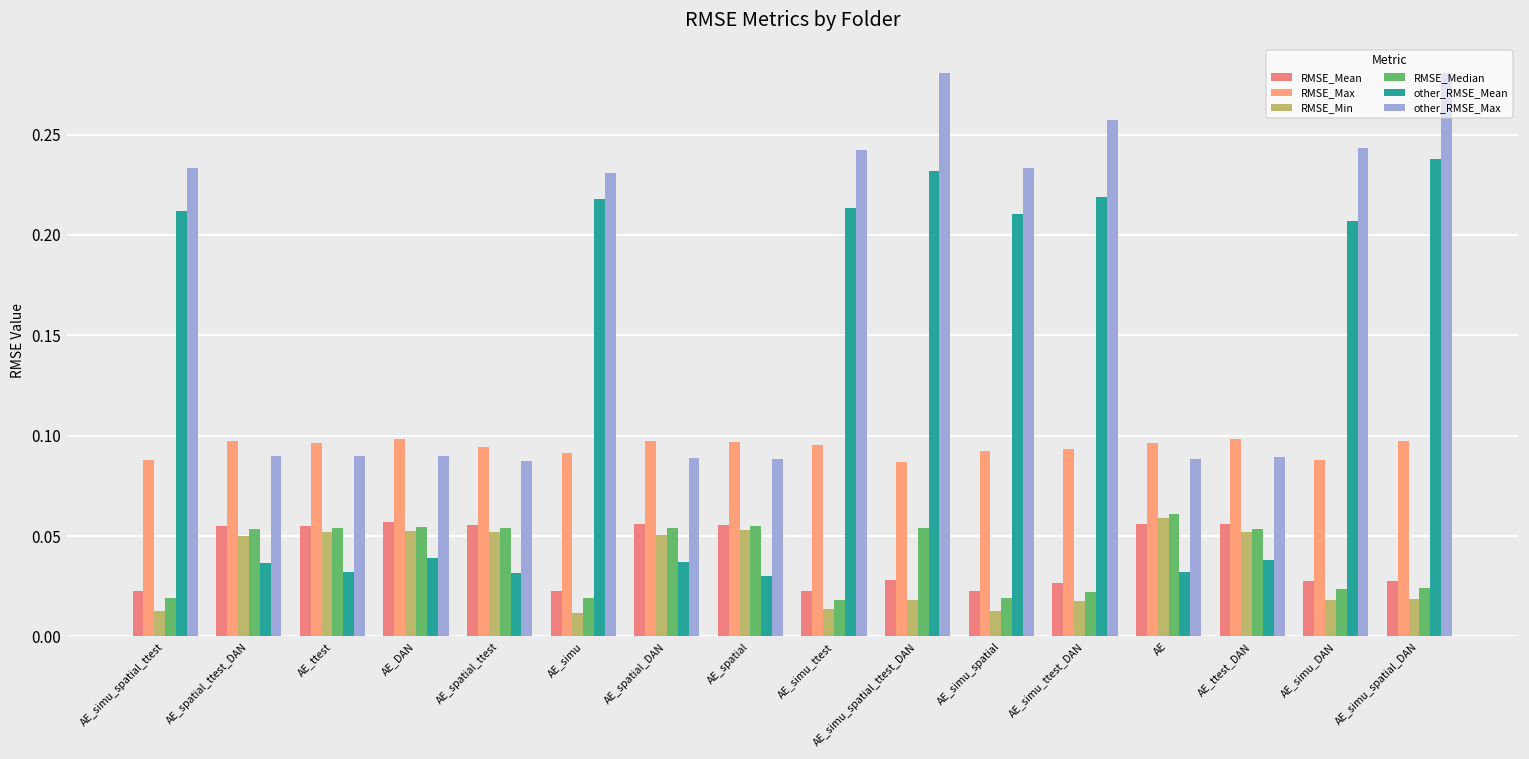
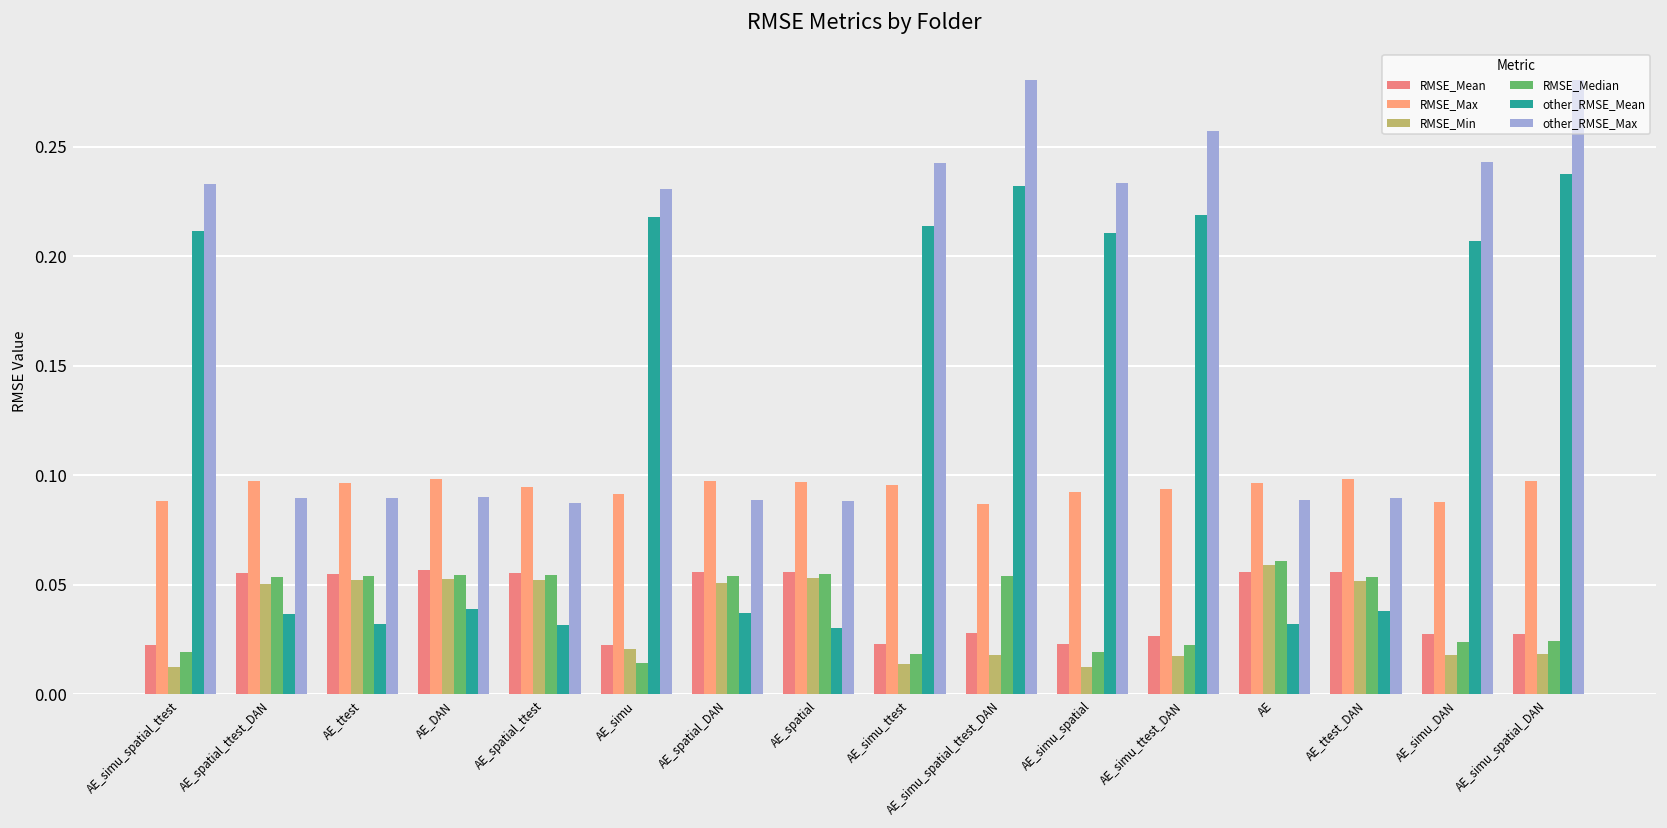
RMSE_Min, AE_simu: 0.012 -> 0.021
RMSE_Median, AE_simu: 0.019 -> 0.014
